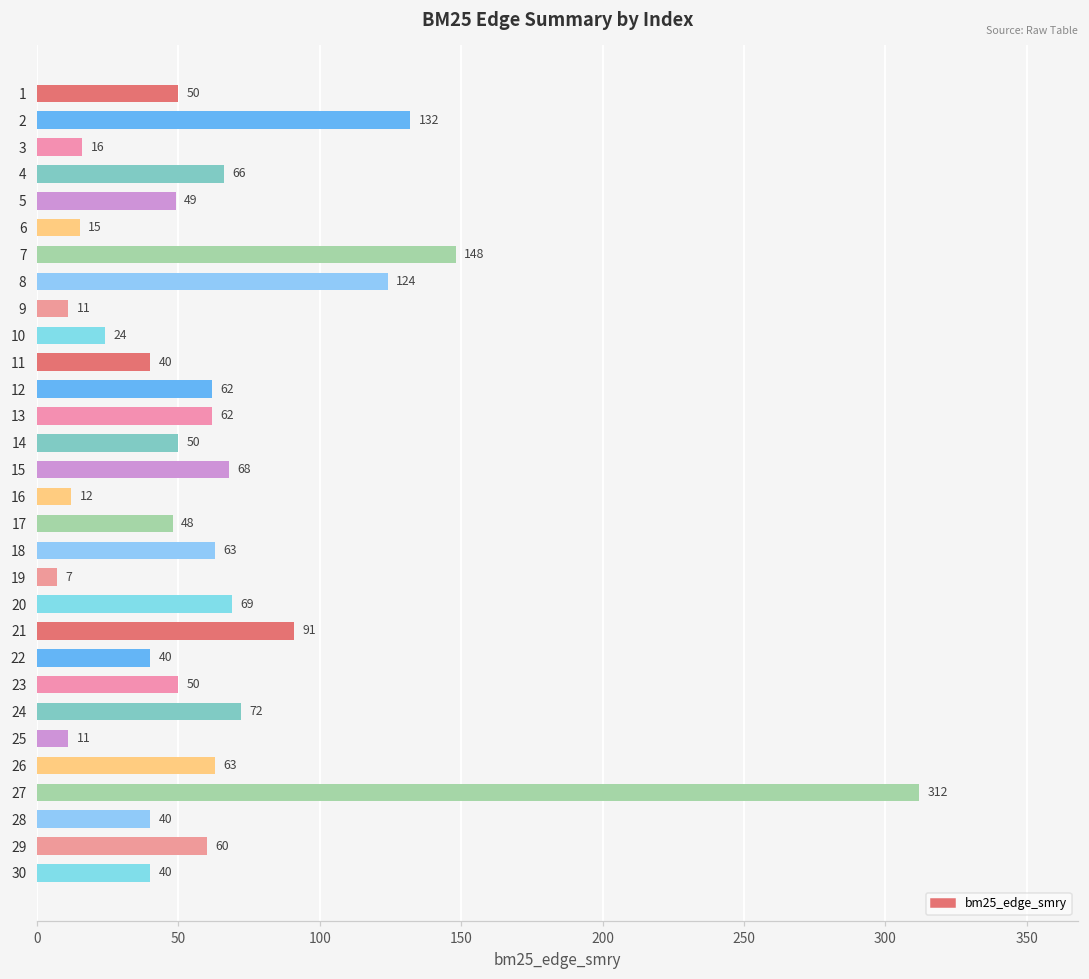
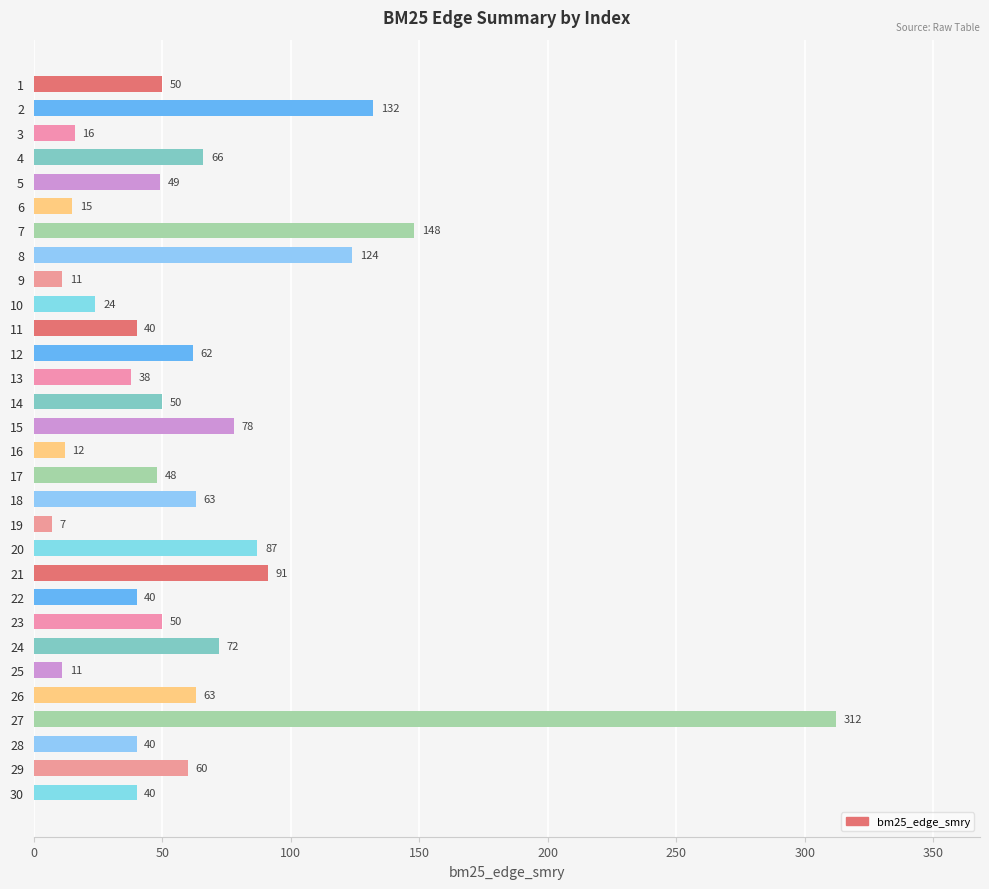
13: 62 -> 38
15: 68 -> 78
20: 69 -> 87
